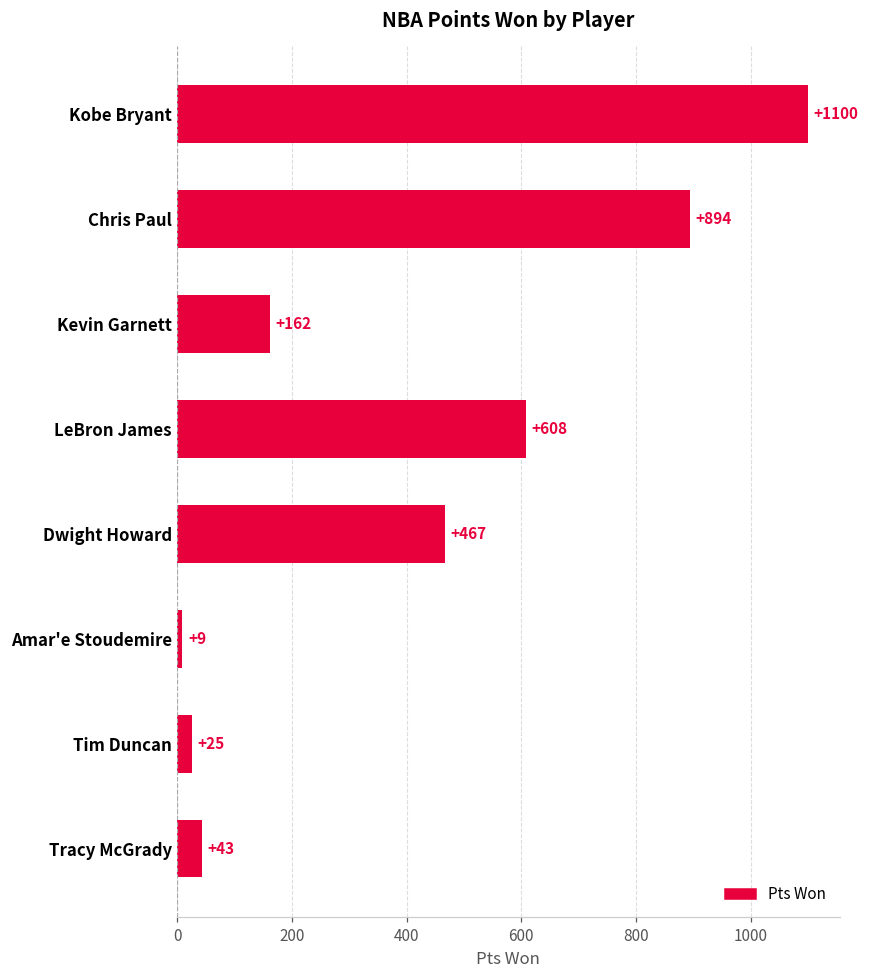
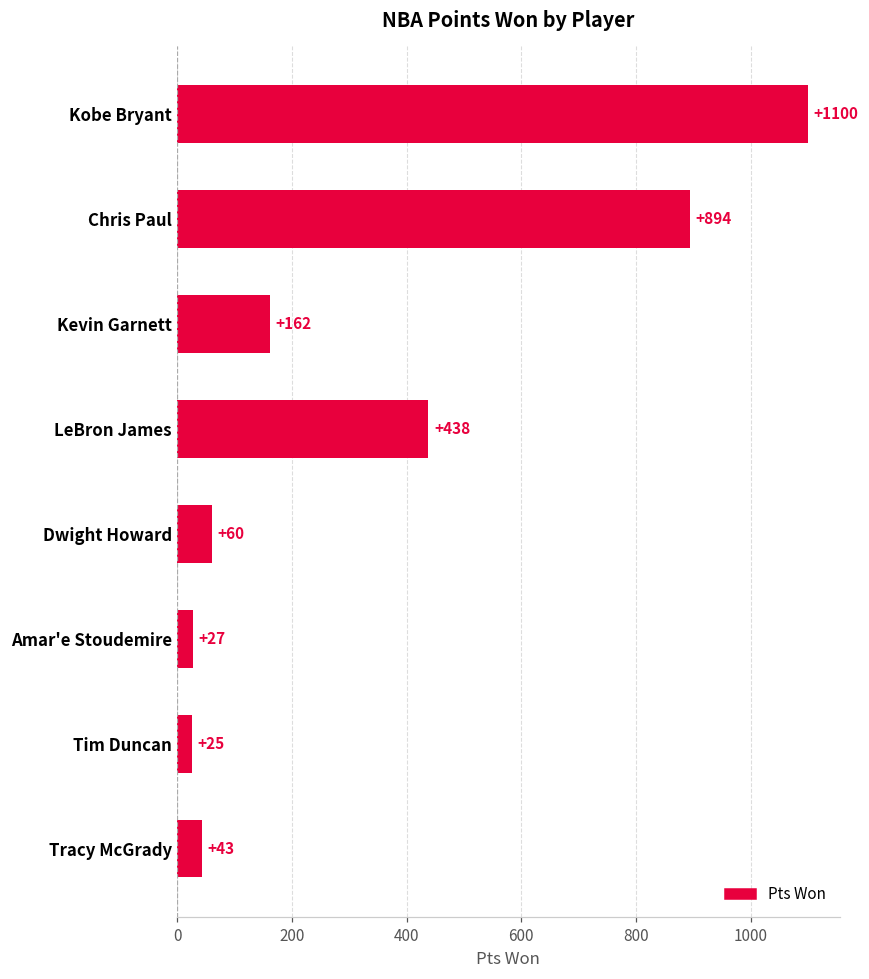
LeBron James: +608 -> +438
Dwight Howard: +467 -> +60
Amar'e Stoudemire: +9 -> +27
